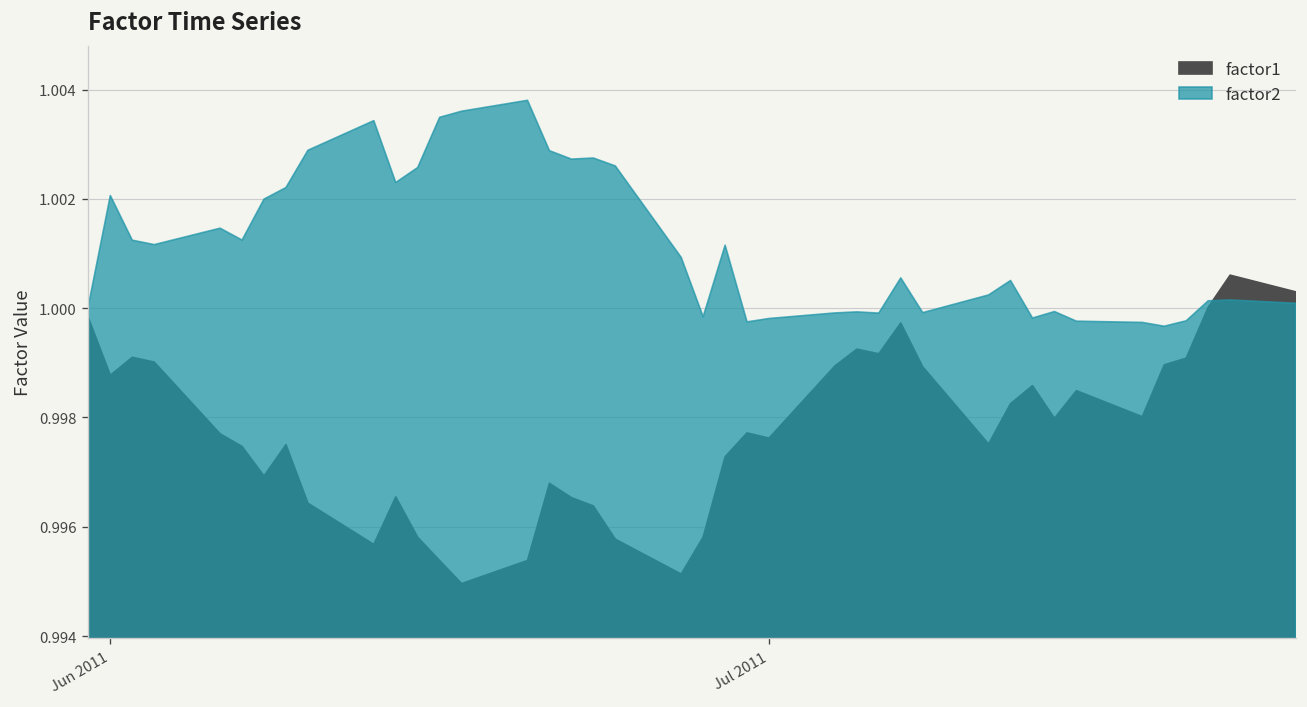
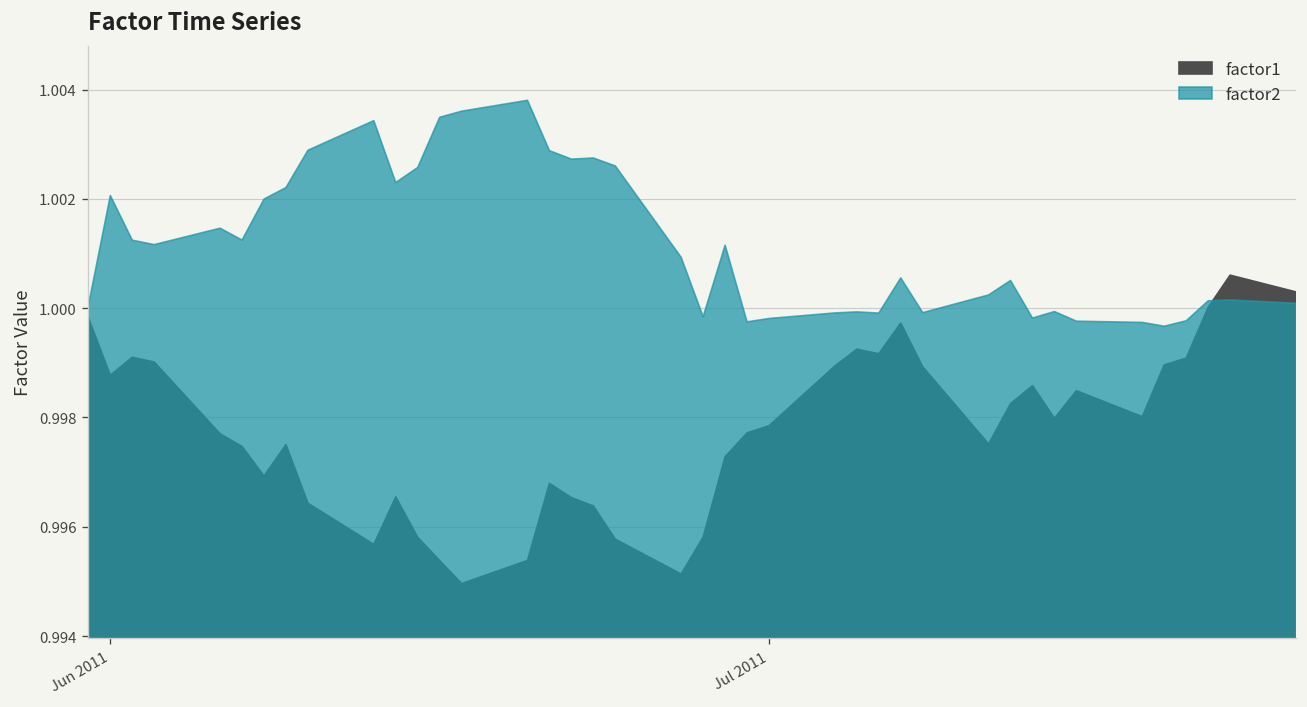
factor1, Jul 2011: 0.9976 -> 0.9978
